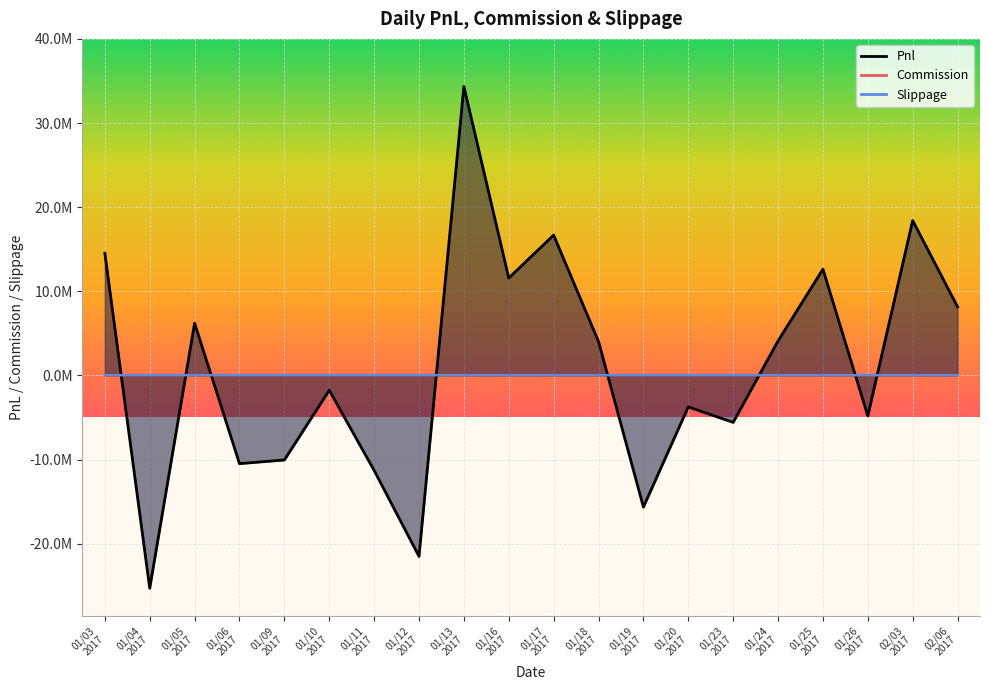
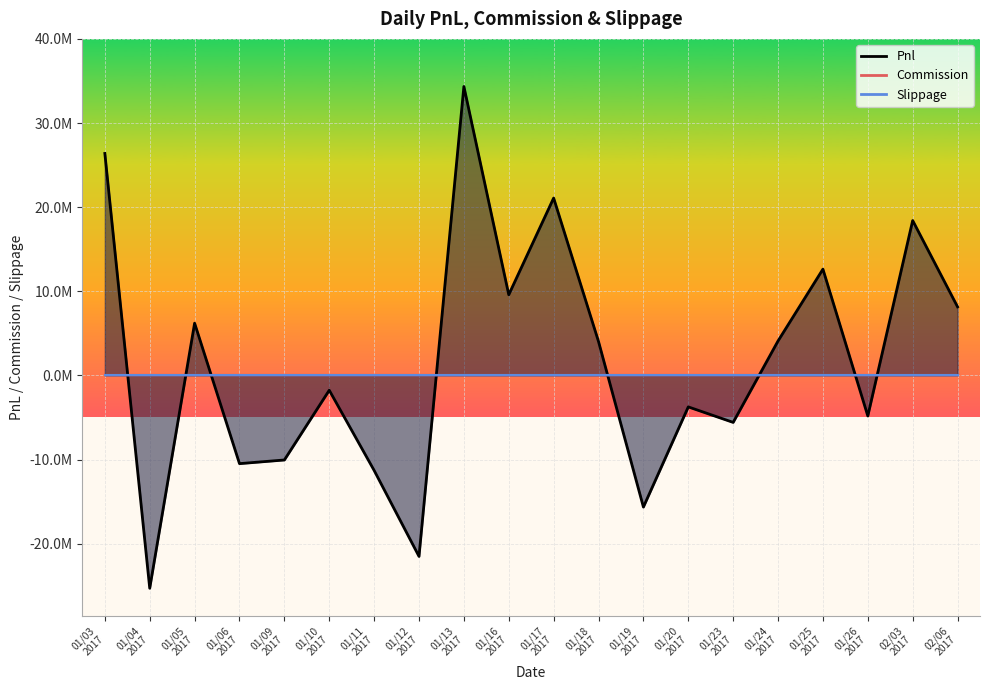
Pnl, 01/03 2017: 15000000 -> 26000000
Pnl, 01/16 2017: 12000000 -> 10000000
Pnl, 01/17 2017: 17000000 -> 21000000
